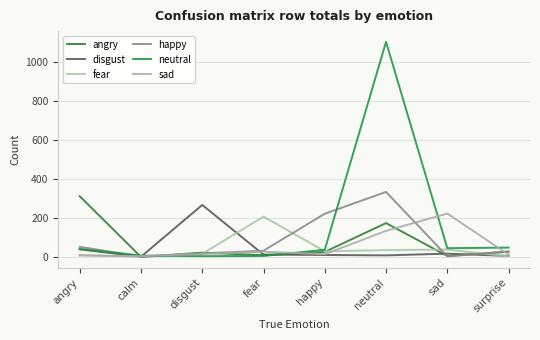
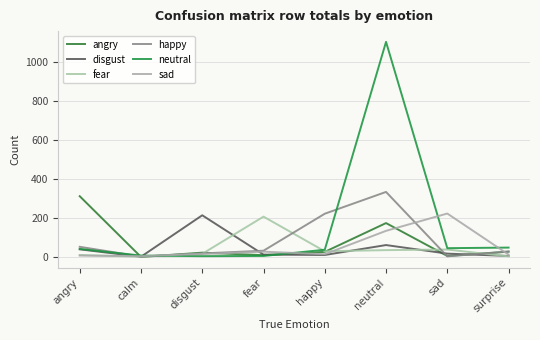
disgust, disgust: 270 -> 210
disgust, neutral: 10 -> 60
